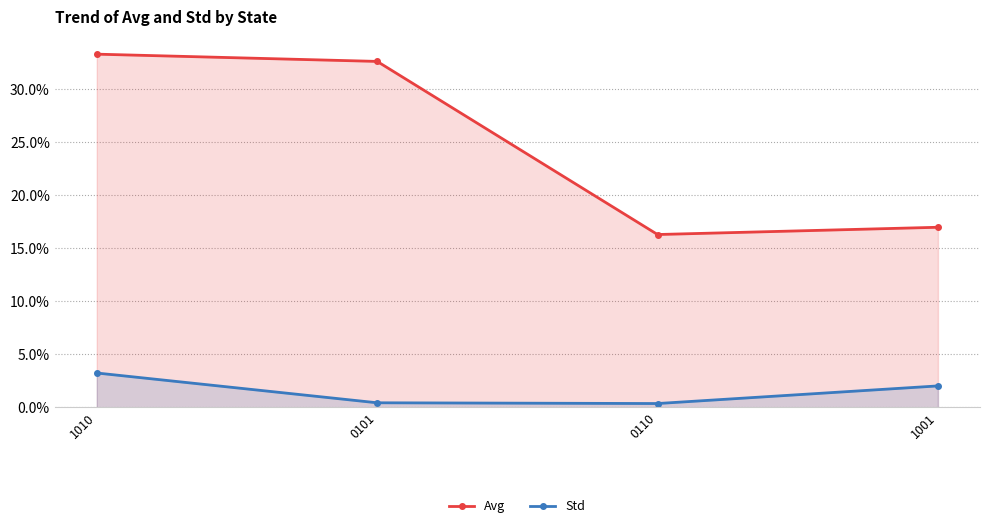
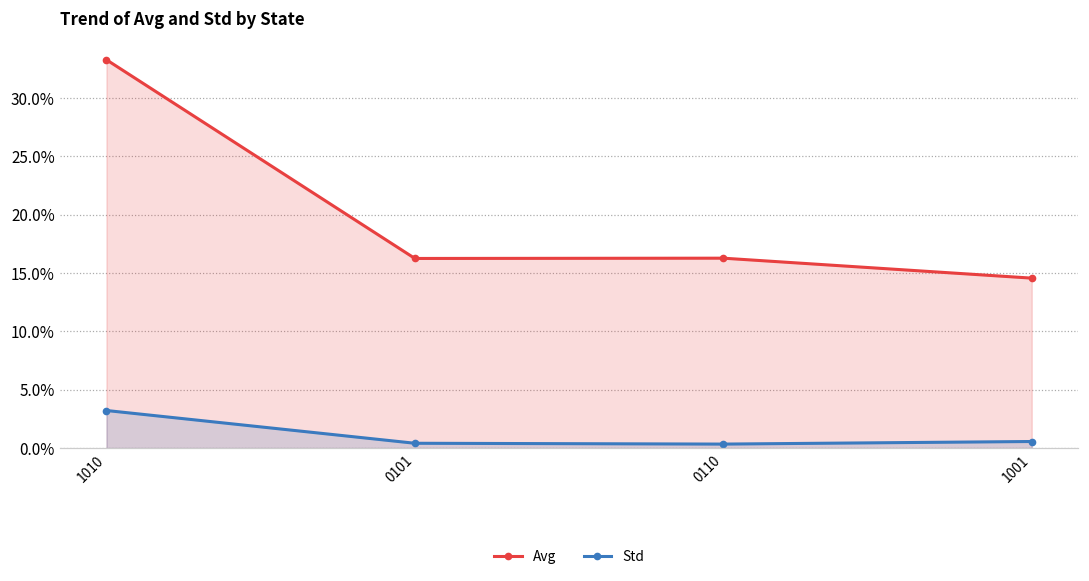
Avg, 0101: 32.6% -> 16.2%
Avg, 1001: 16.9% -> 14.6%
Std, 1001: 2.0% -> 0.6%
